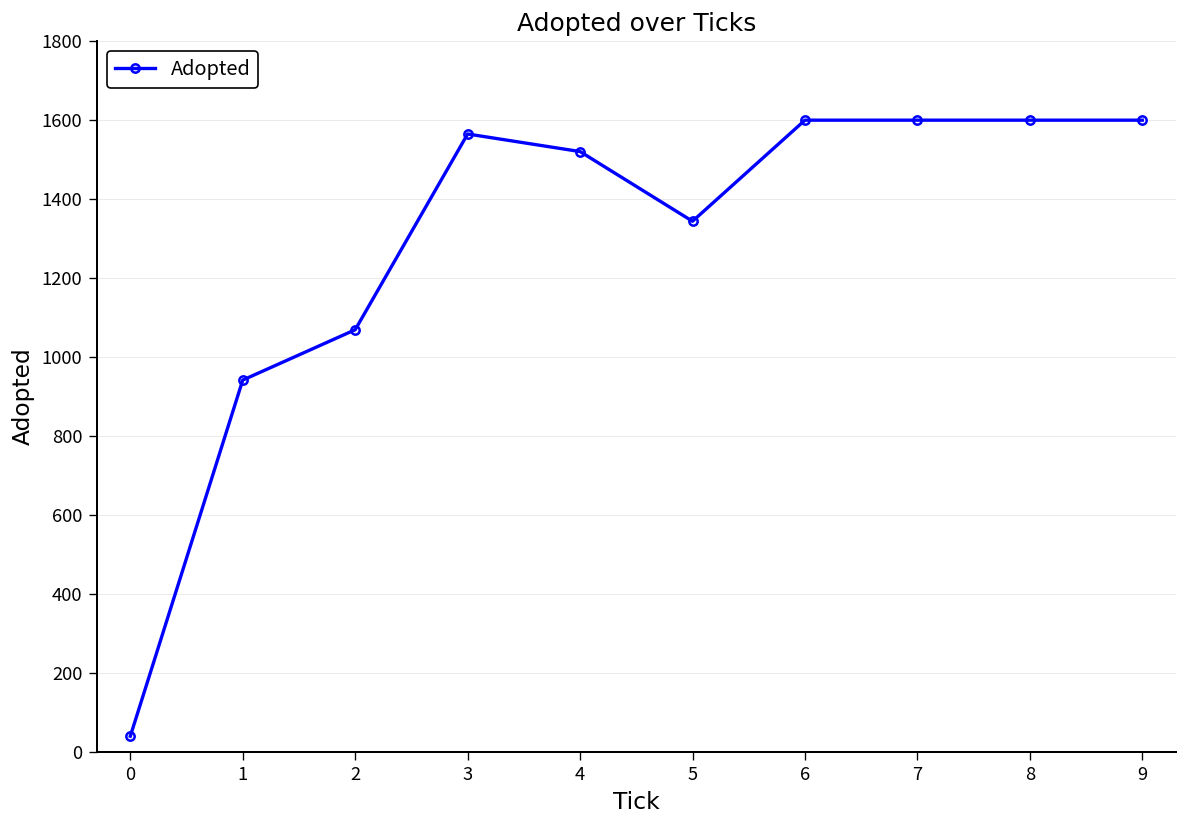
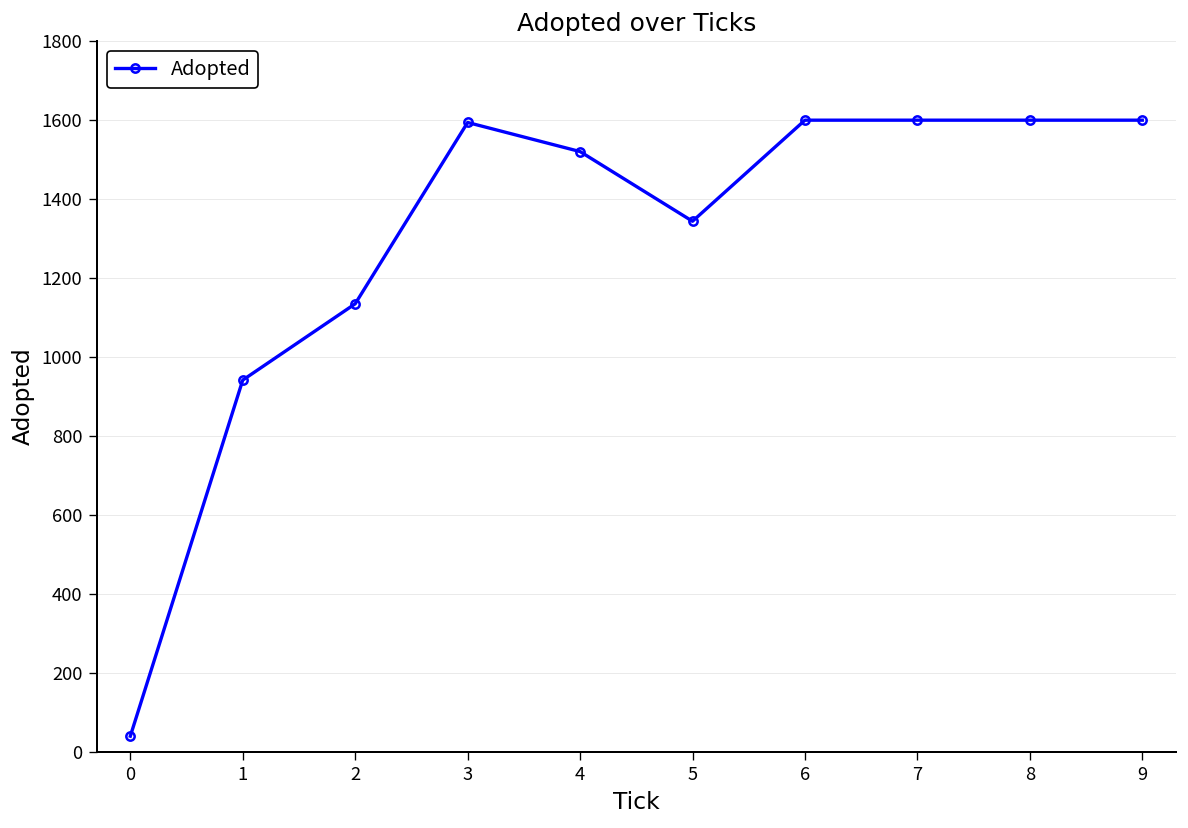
2: 1070 -> 1140
3: 1570 -> 1590
